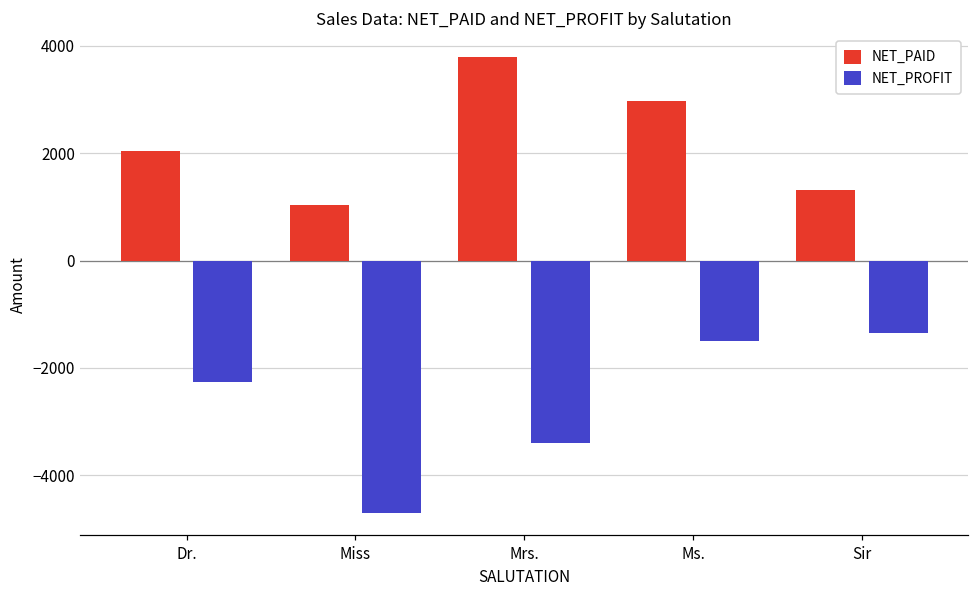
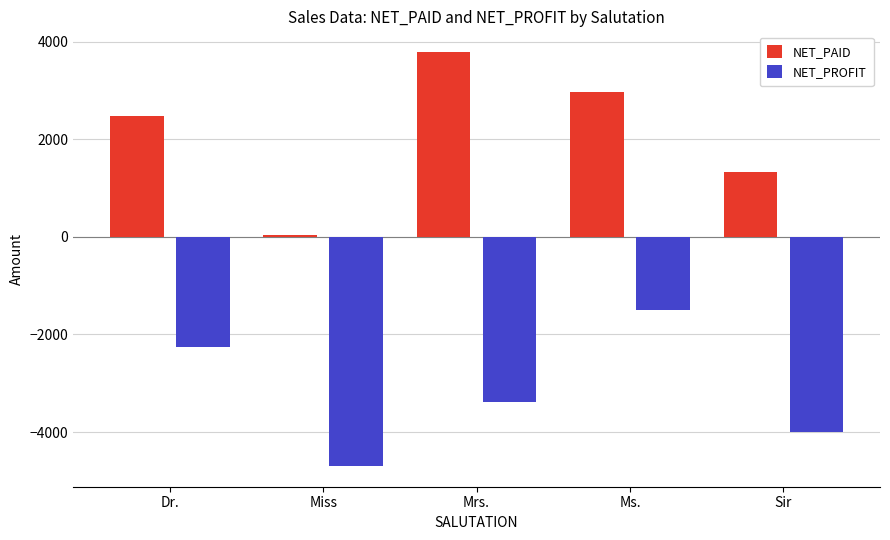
NET_PAID, Dr.: 2000 -> 2500
NET_PAID, Miss: 1000 -> 0
NET_PROFIT, Sir: -1400 -> -4000
